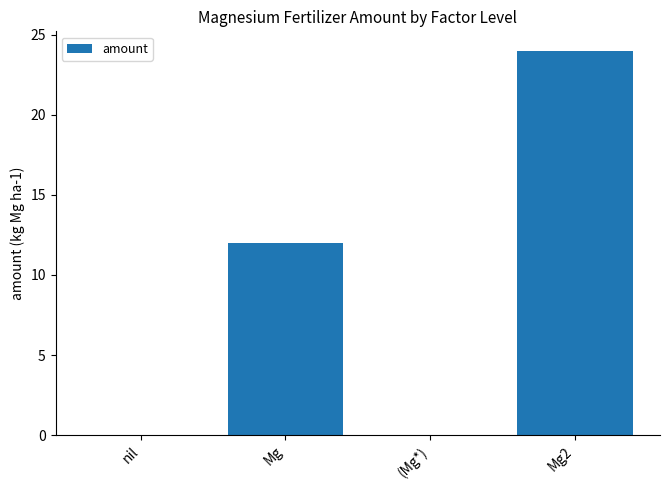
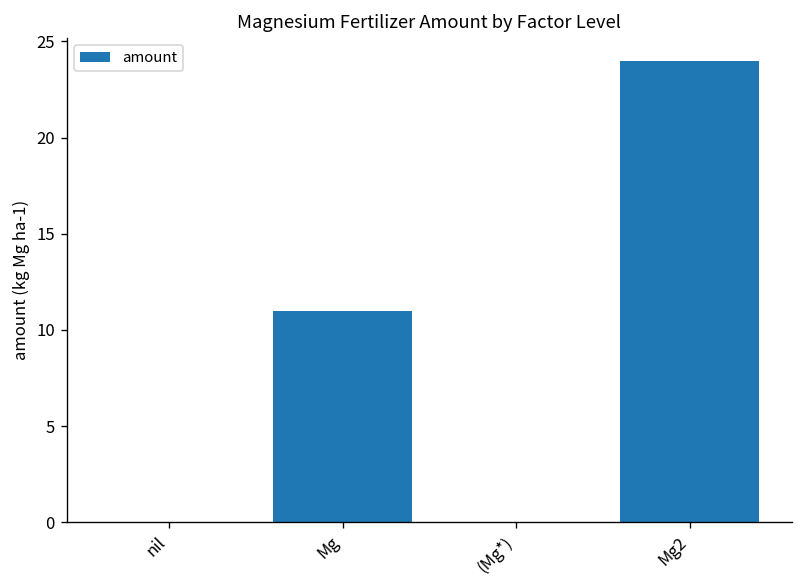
Mg: 12 -> 11
